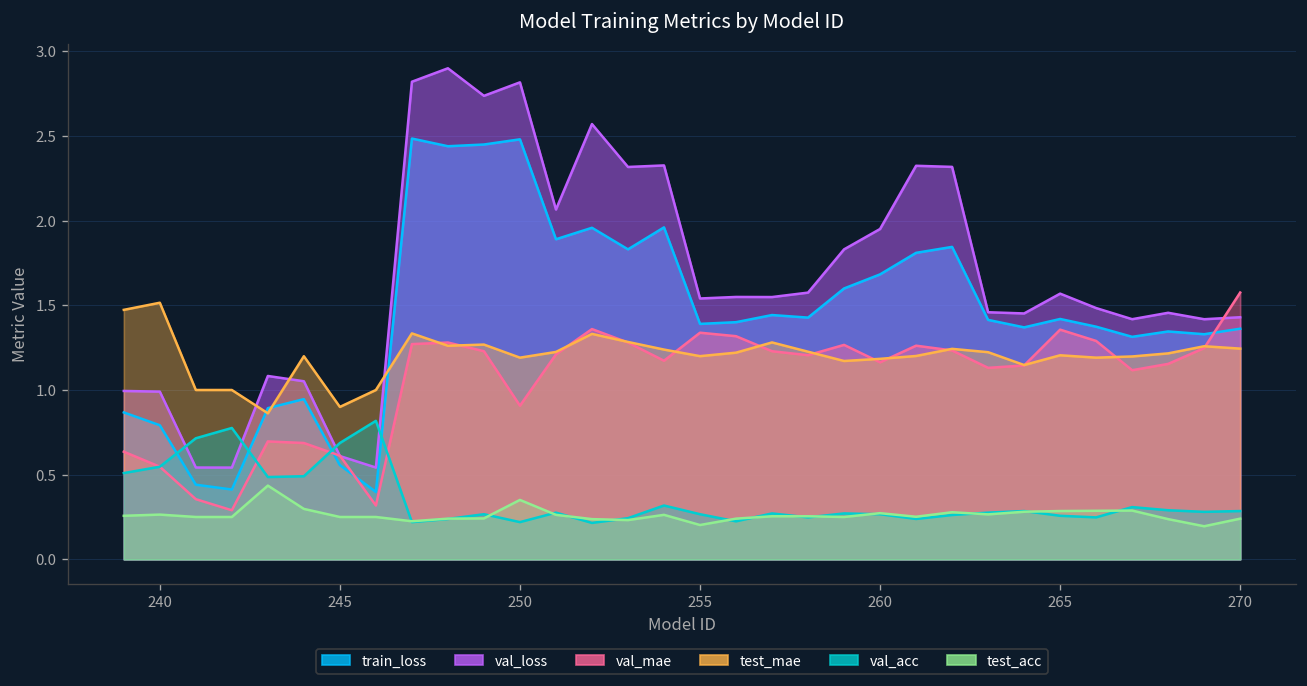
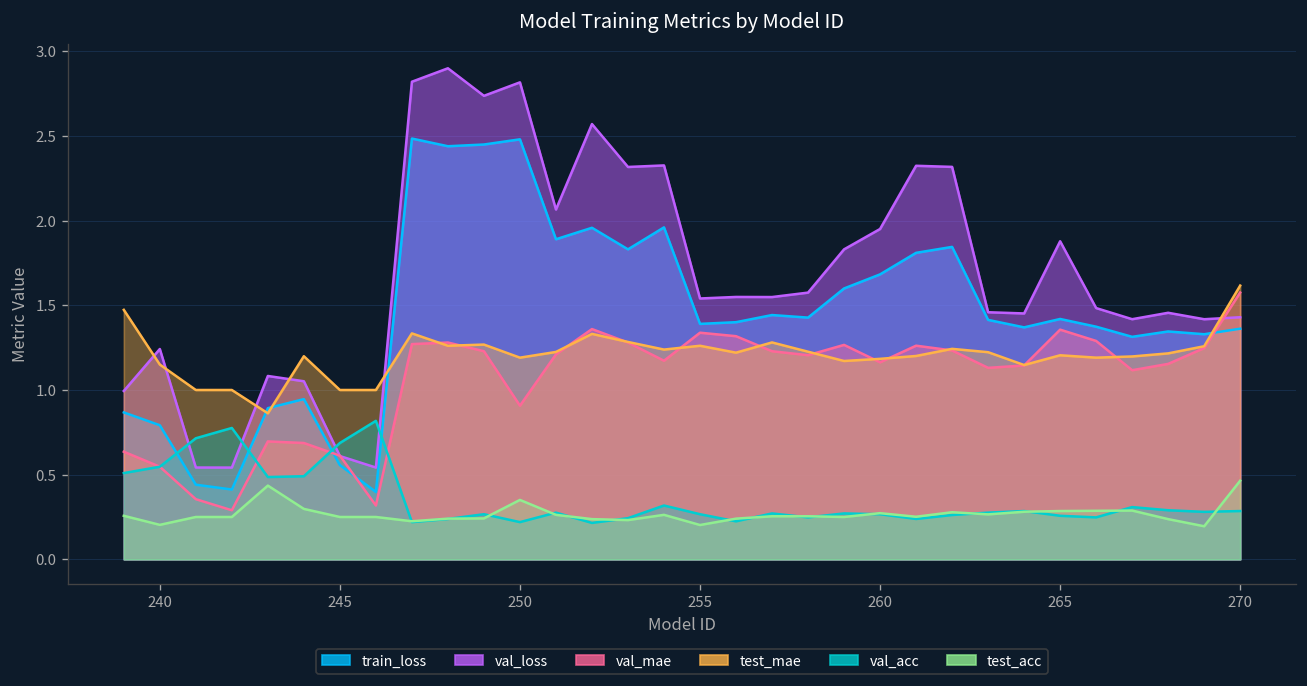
val_loss, 240: 0.99 -> 1.24
test_mae, 240: 1.52 -> 1.15
test_acc, 240: 0.26 -> 0.20
test_mae, 245: 0.9 -> 1.0
test_mae, 255: 1.20 -> 1.26
val_loss, 265: 1.57 -> 1.88
test_mae, 270: 1.24 -> 1.62
test_acc, 270: 0.24 -> 0.46
